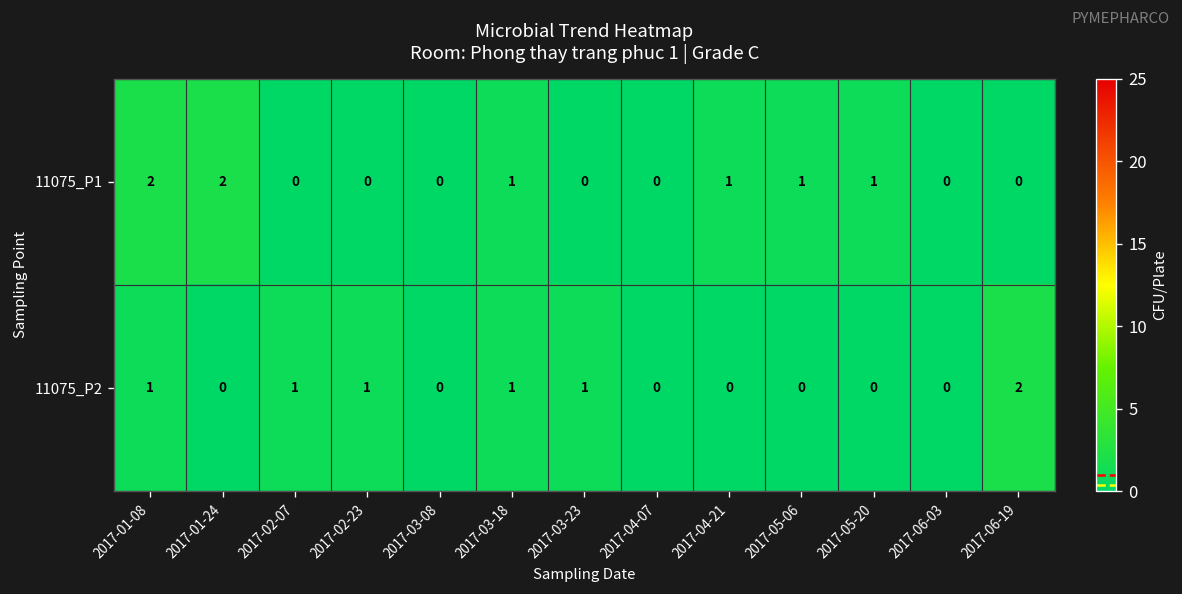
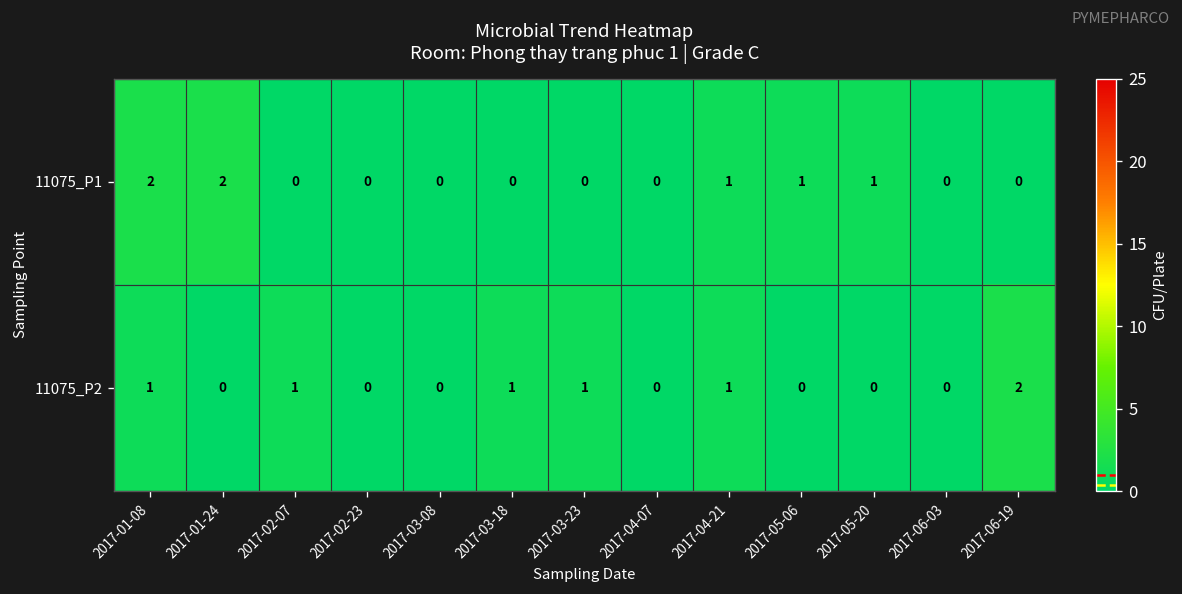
11075_P1, 2017-03-18: 1 -> 0
11075_P2, 2017-02-23: 1 -> 0
11075_P2, 2017-04-21: 0 -> 1
